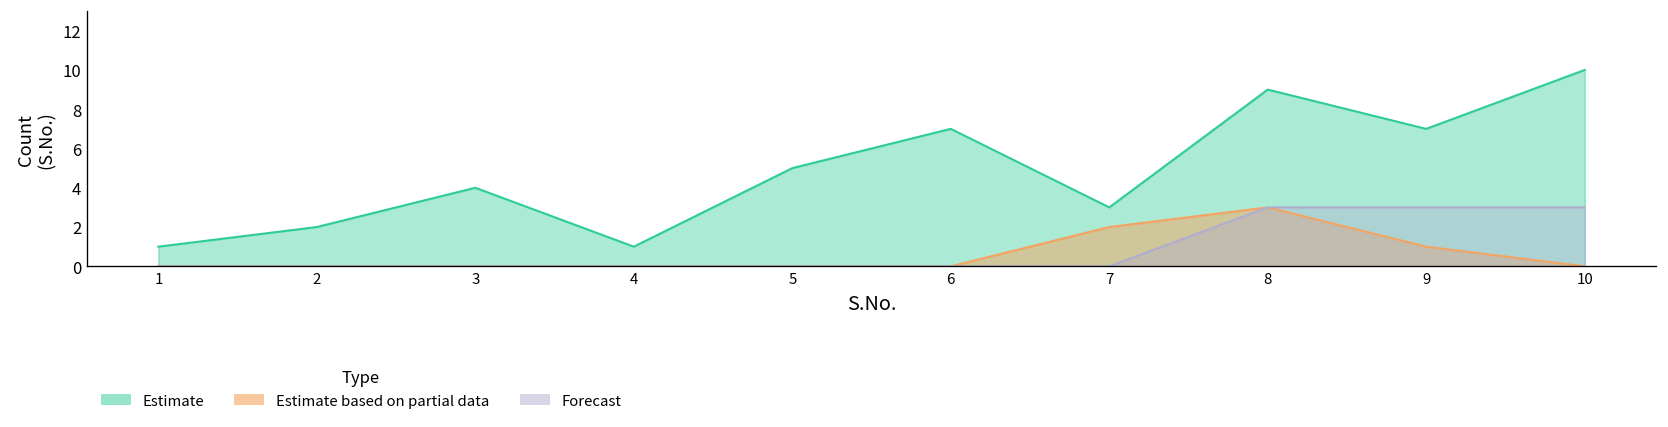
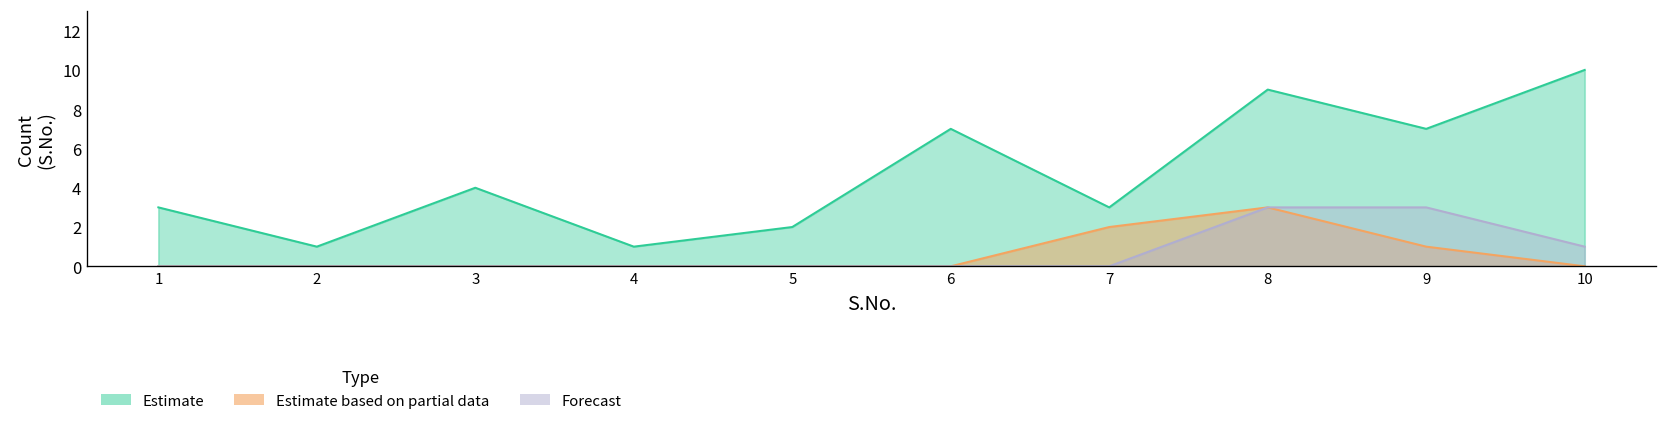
Estimate, 1: 1 -> 3
Estimate, 2: 2 -> 1
Estimate, 5: 5 -> 2
Forecast, 10: 3 -> 1
